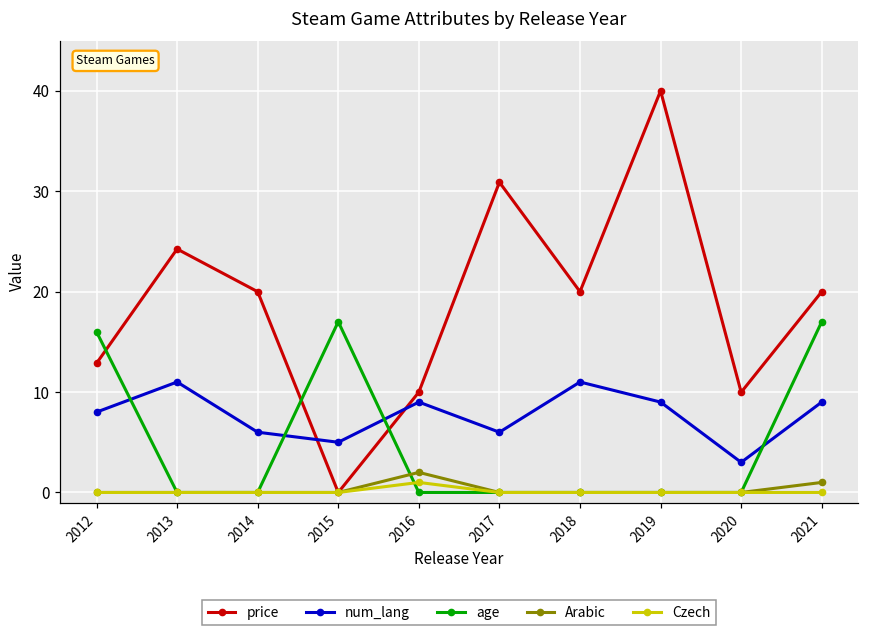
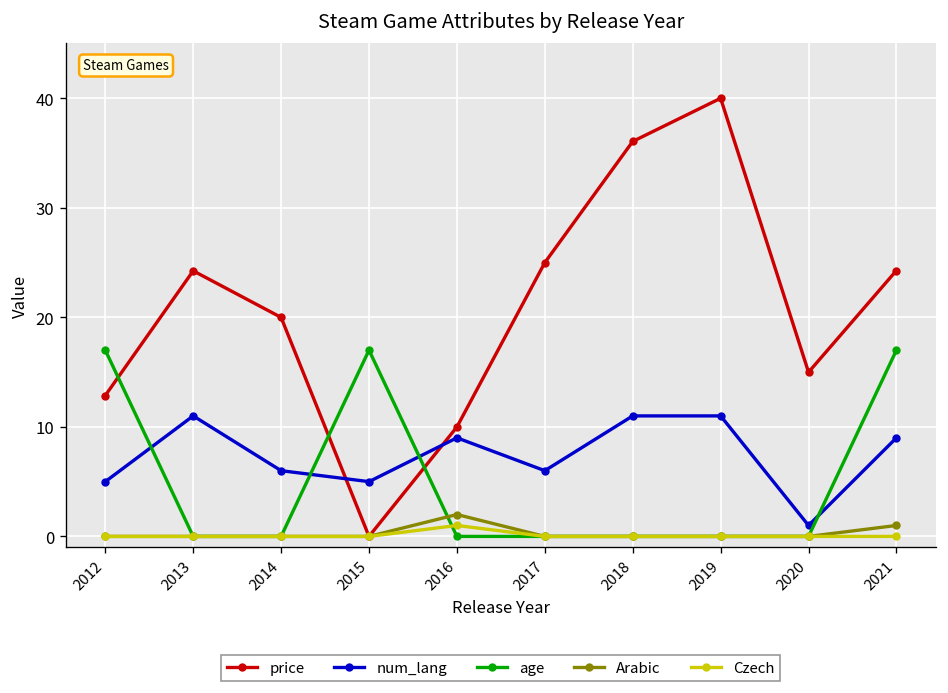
num_lang, 2012: 8 -> 5
age, 2012: 16 -> 17
price, 2017: 31 -> 25
price, 2018: 20 -> 36
num_lang, 2019: 9 -> 11
price, 2020: 10 -> 15
num_lang, 2020: 3 -> 1
price, 2021: 20 -> 24
